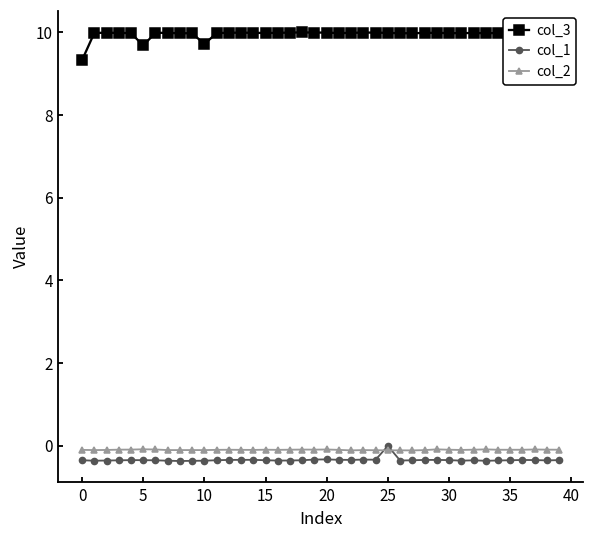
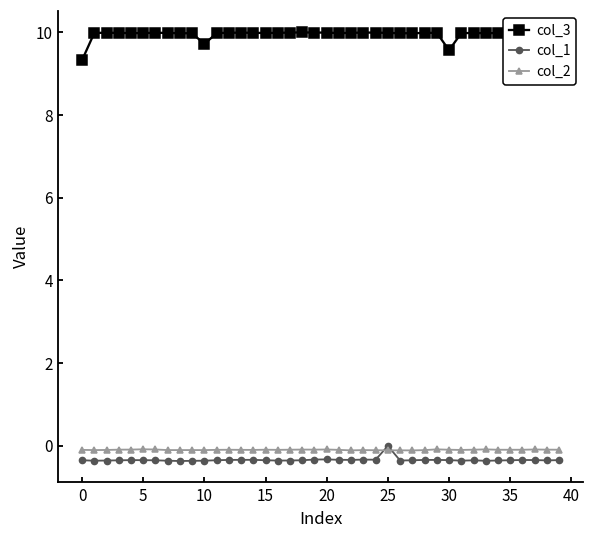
col_3, 5: 9.7 -> 10.0
col_3, 30: 10.0 -> 9.6
